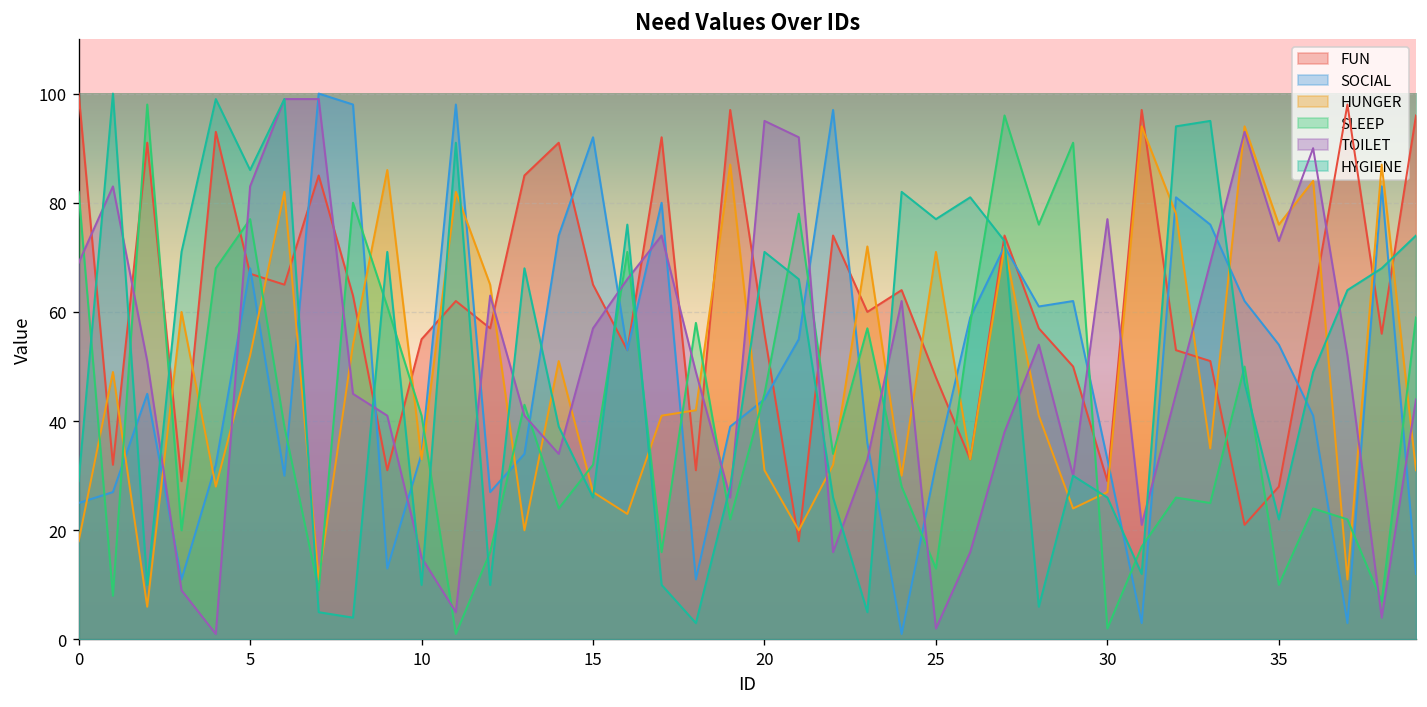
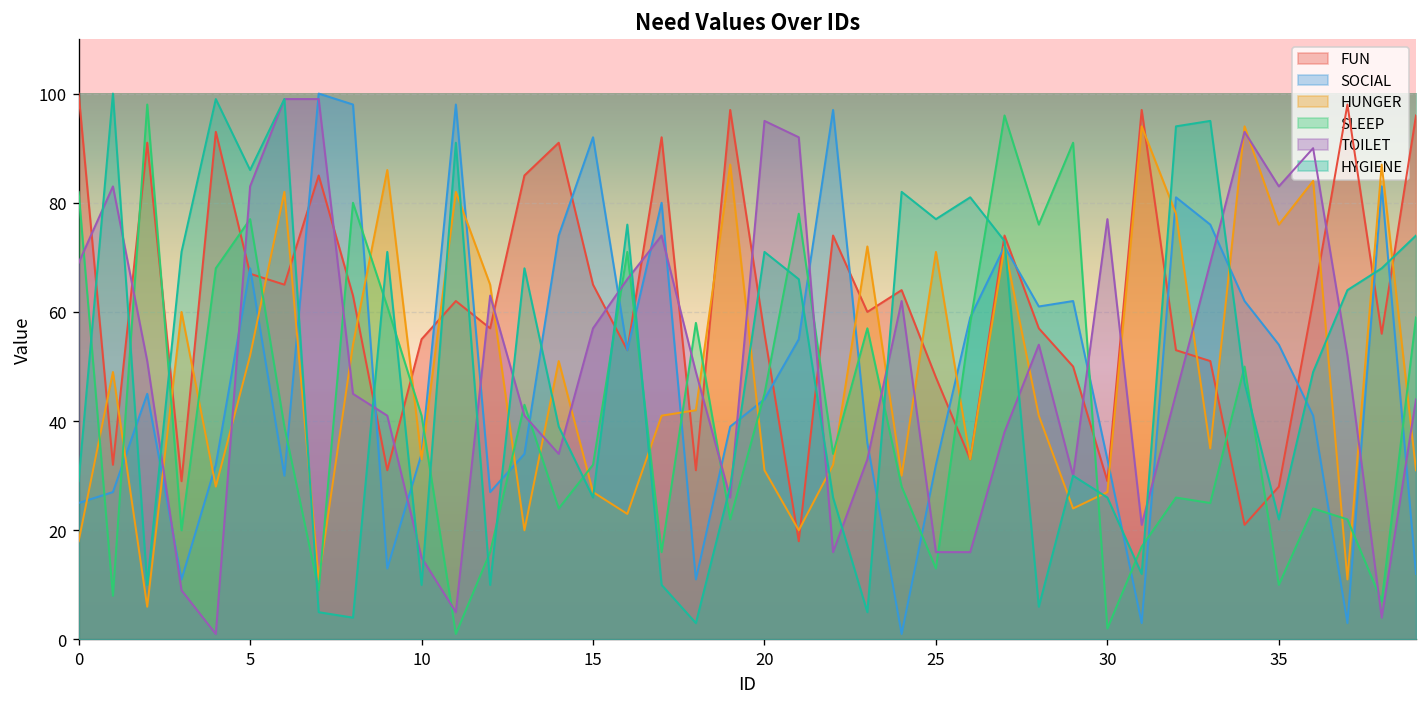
TOILET, 25: 2 -> 16
TOILET, 35: 73 -> 83
